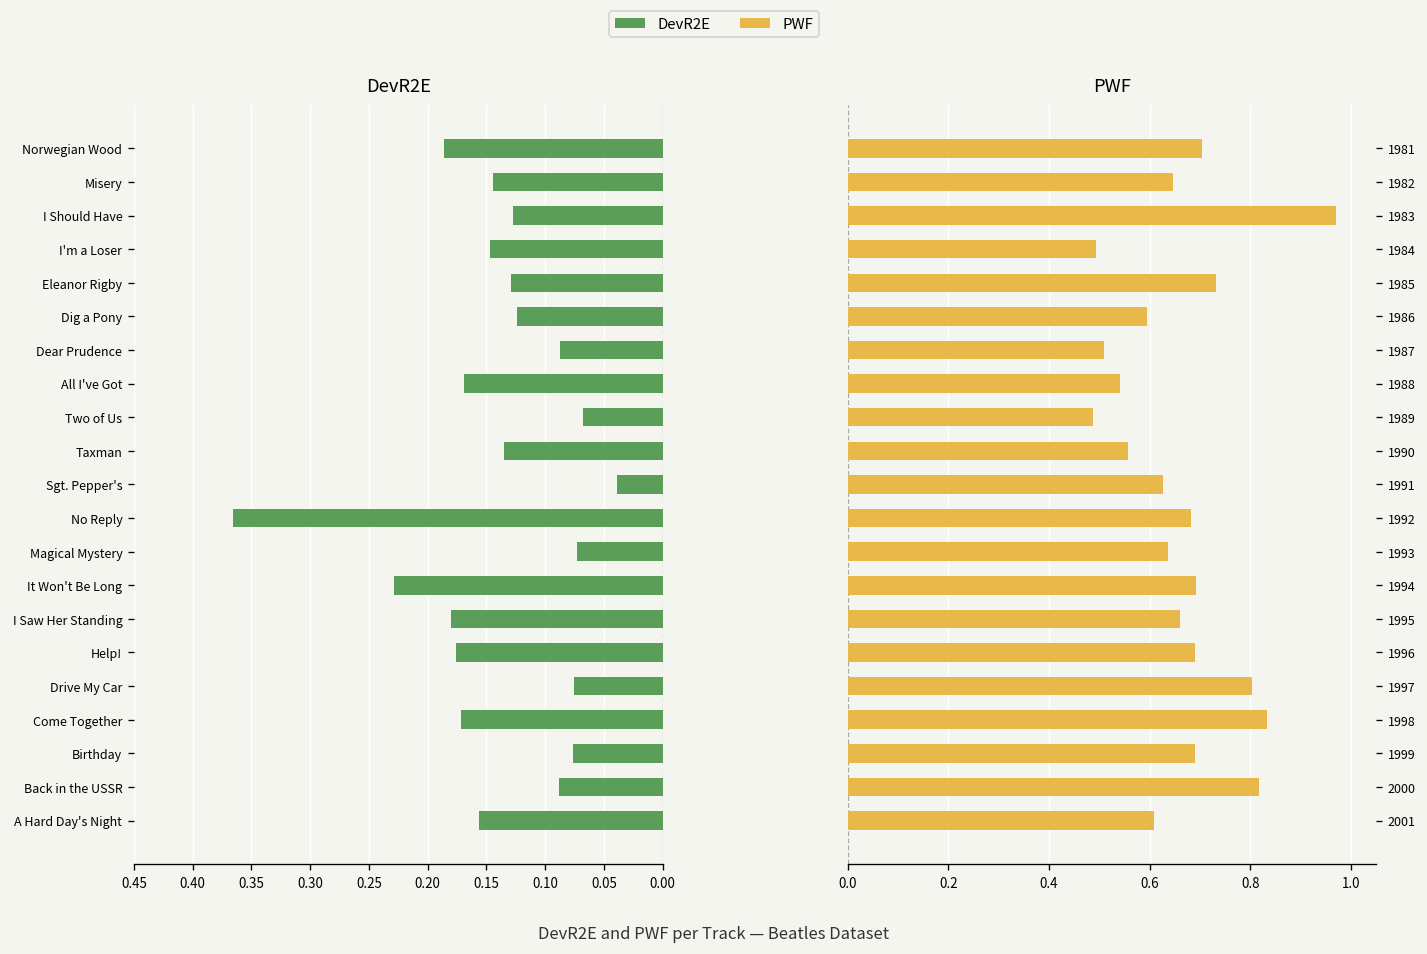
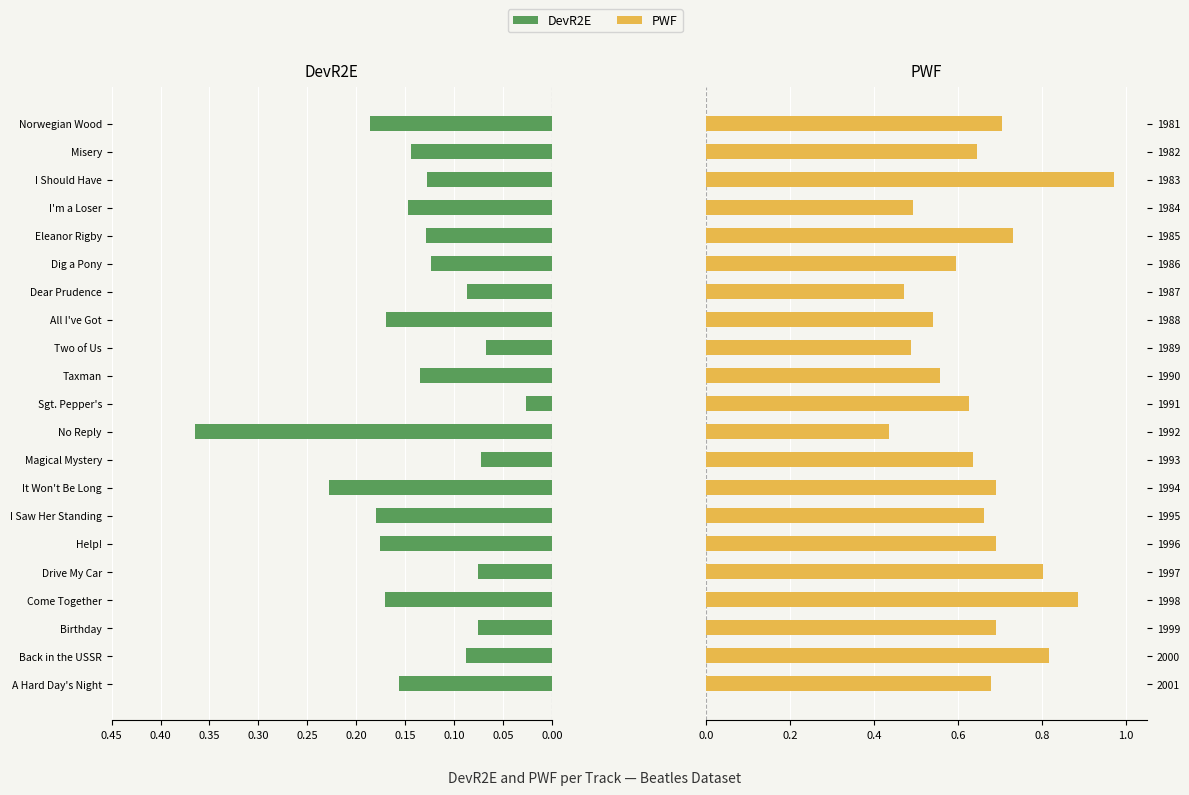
DevR2E, Sgt. Pepper's: 0.04 -> 0.03
PWF, 1987: 0.51 -> 0.47
PWF, 1992: 0.68 -> 0.44
PWF, 1998: 0.83 -> 0.89
PWF, 2001: 0.61 -> 0.68
